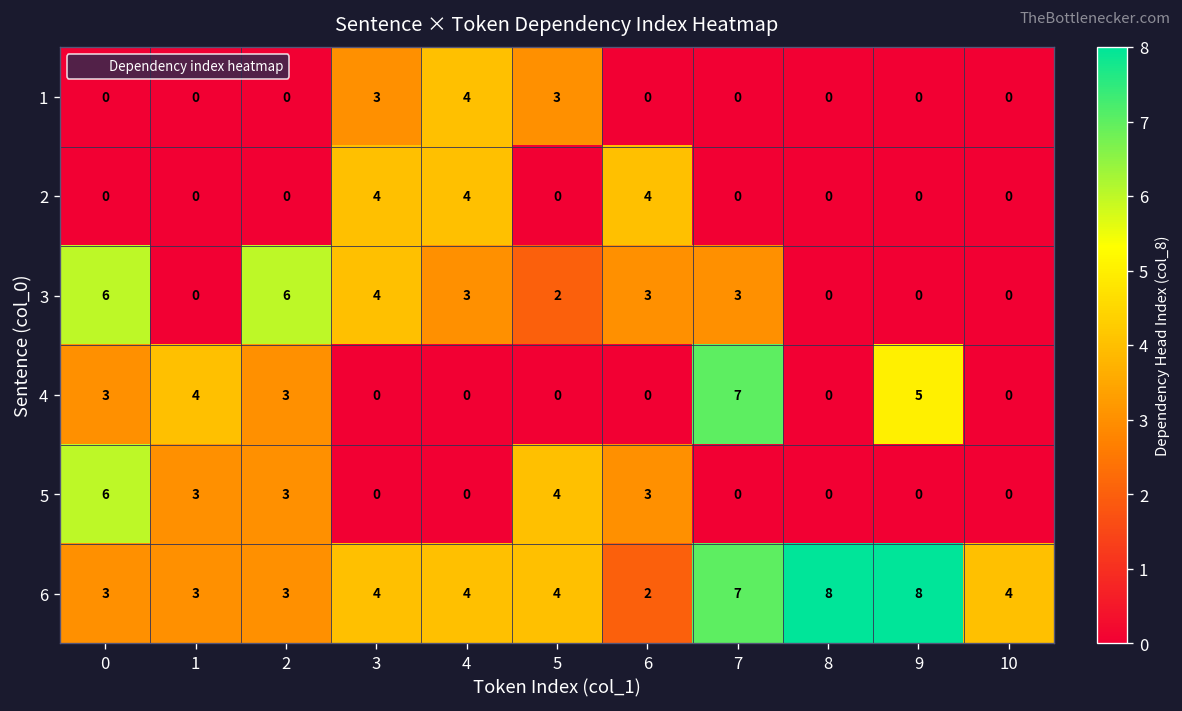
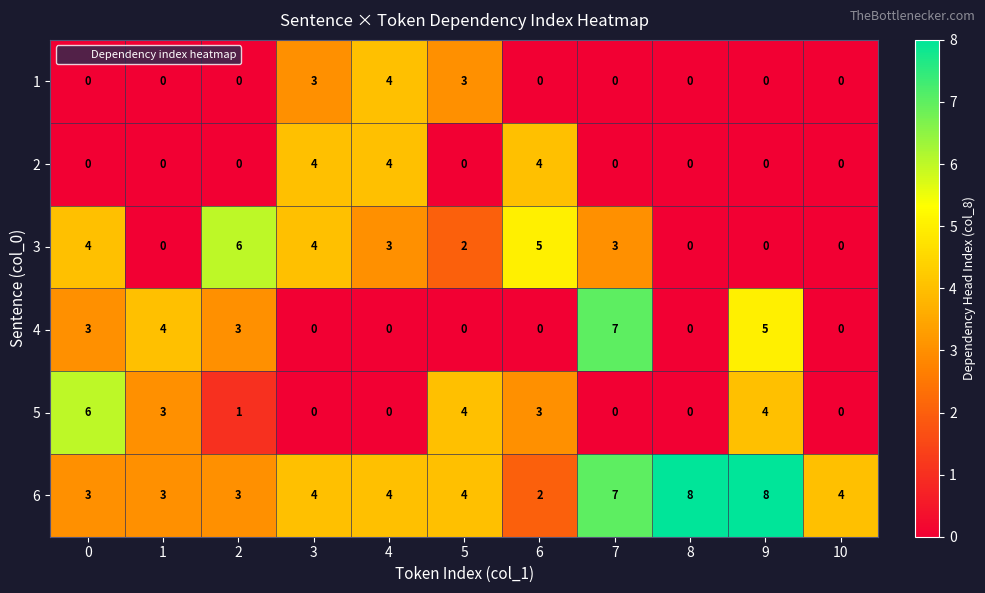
3, 0: 6 -> 4
3, 6: 3 -> 5
5, 2: 3 -> 1
5, 9: 0 -> 4
